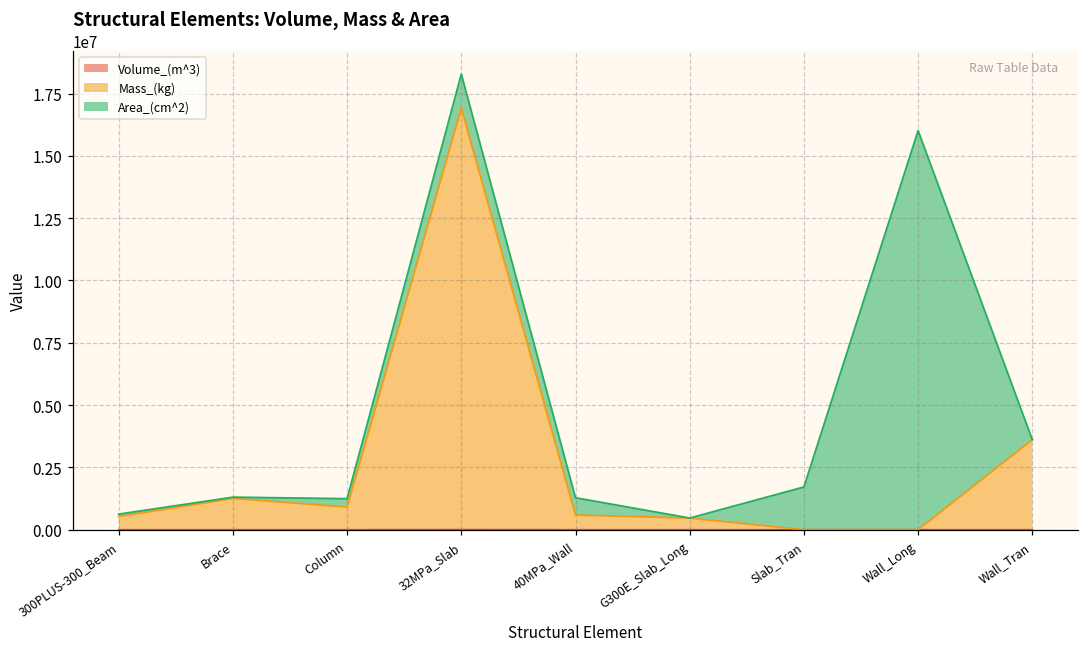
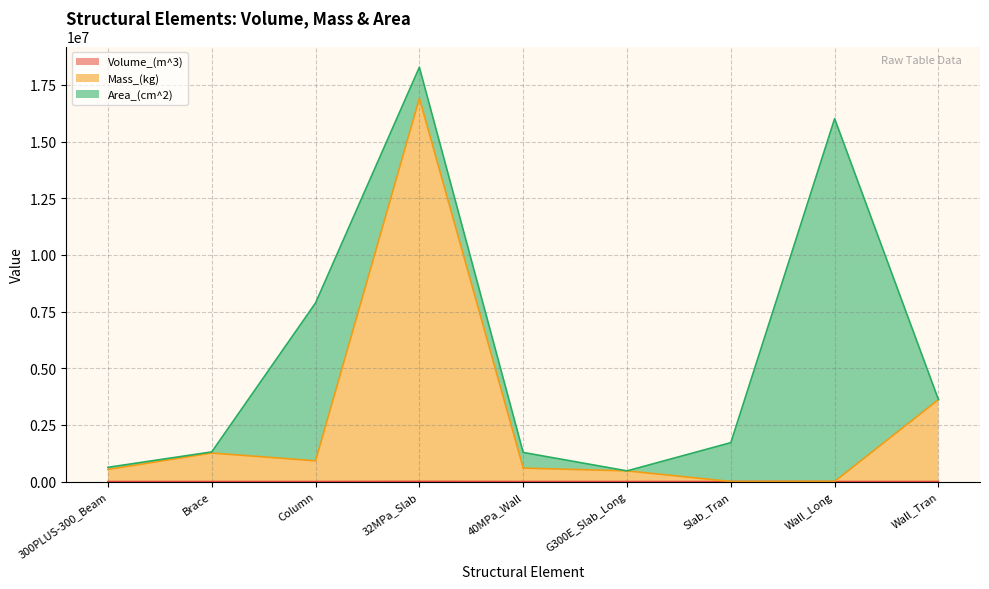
Area_(cm^2), Column: 300000 -> 7000000
